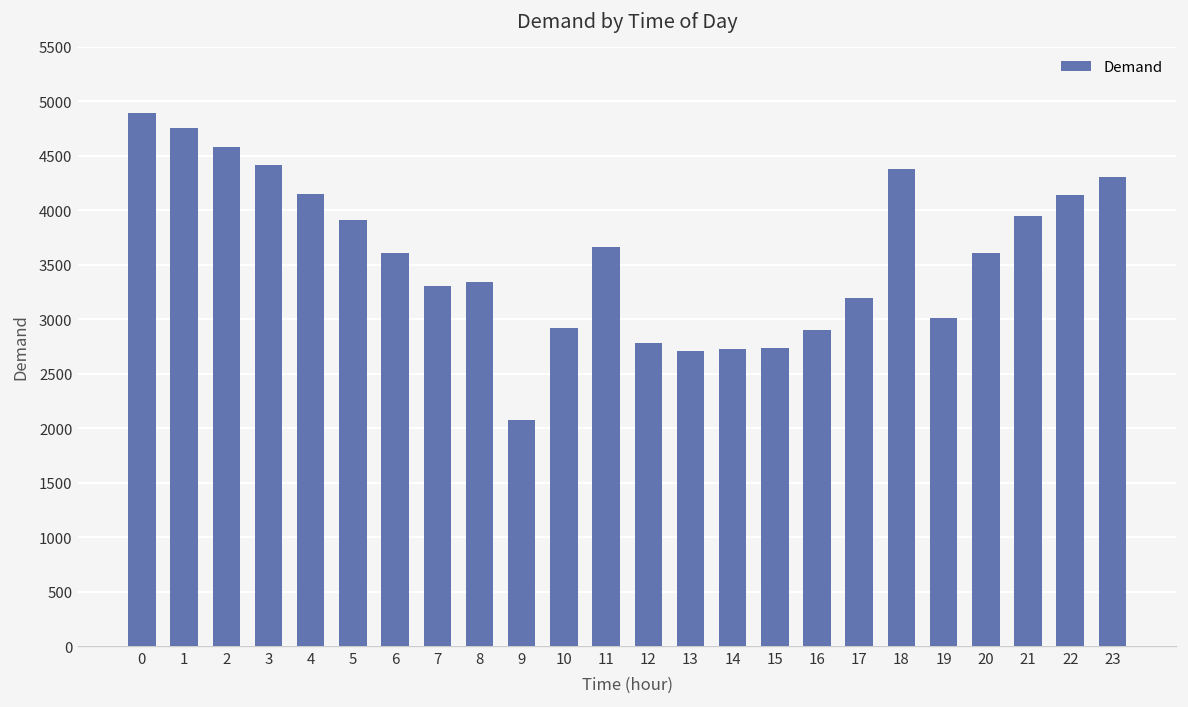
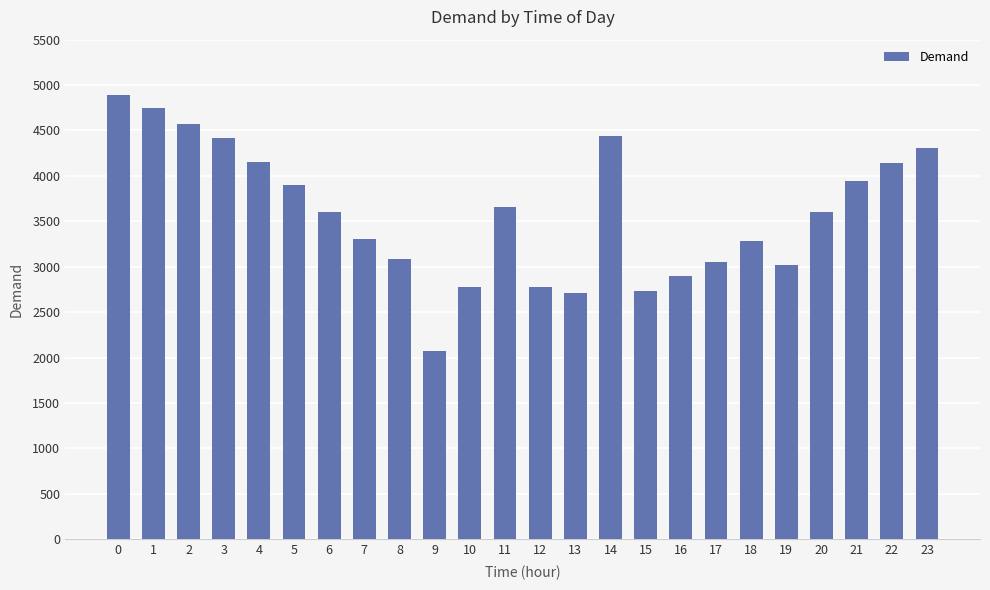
8: 3300 -> 3100
10: 2900 -> 2800
14: 2700 -> 4400
17: 3200 -> 3000
18: 4400 -> 3300
